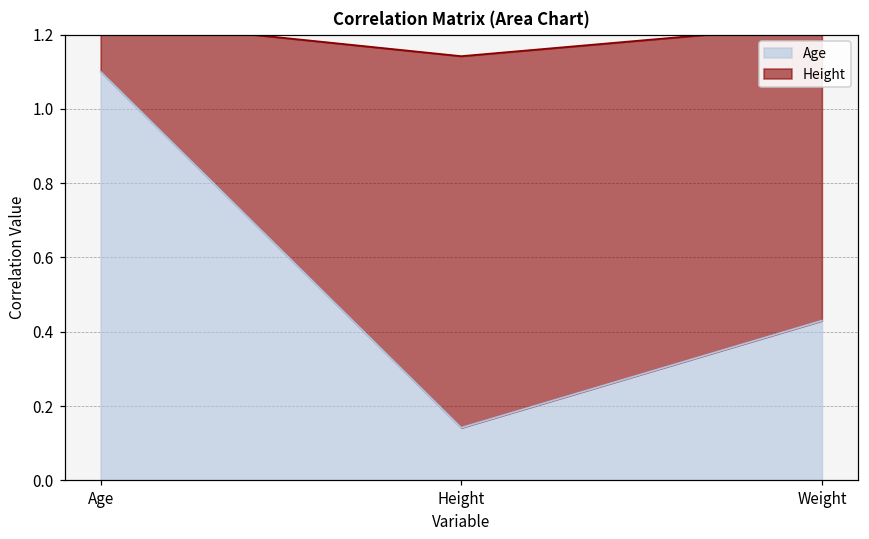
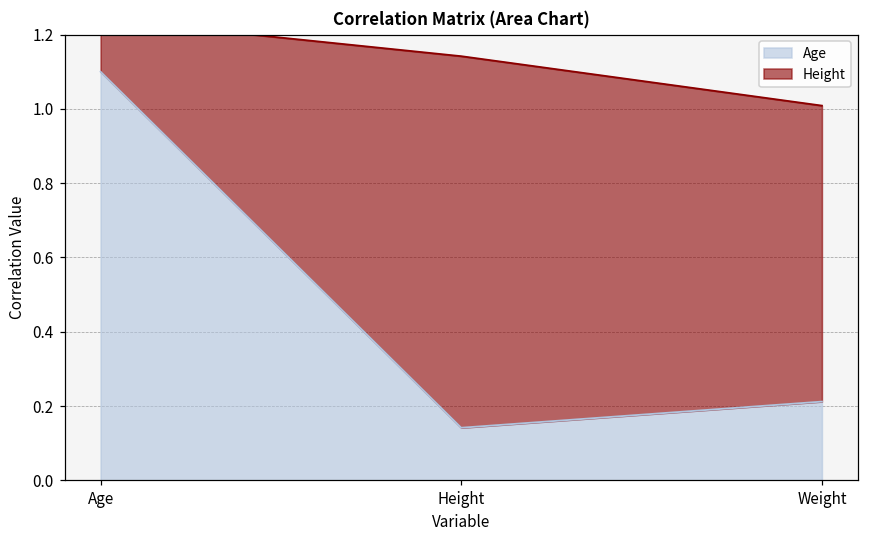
Age, Weight: 0.43 -> 0.21
